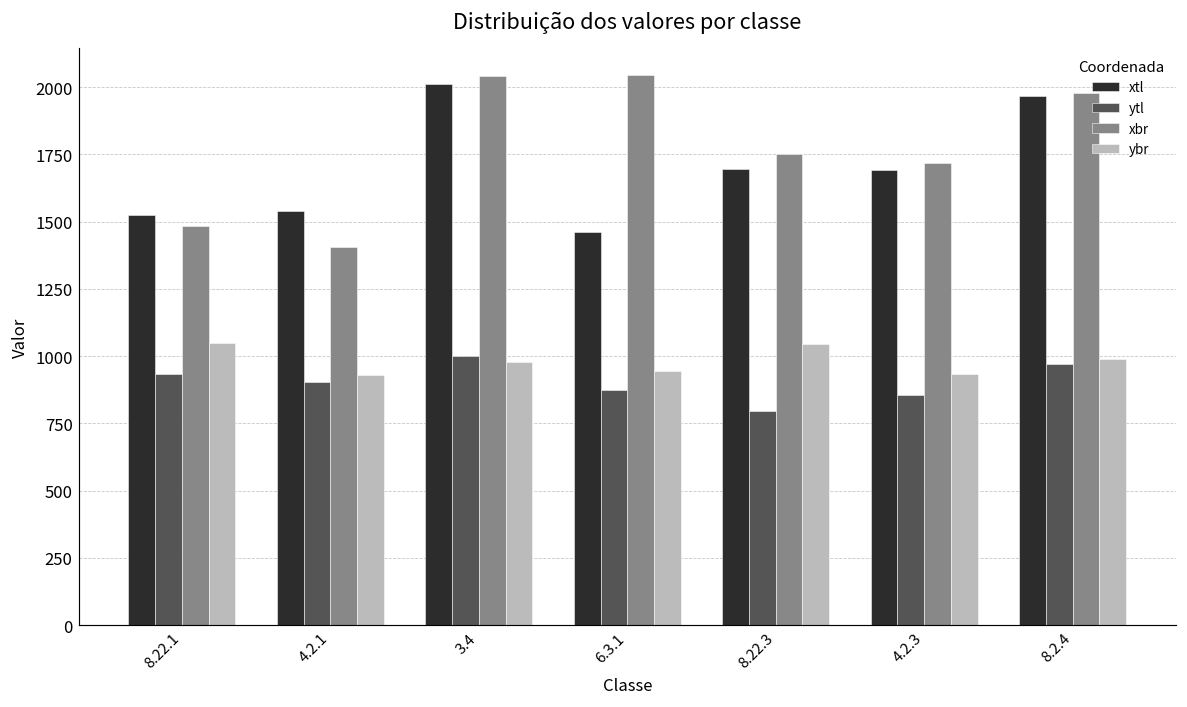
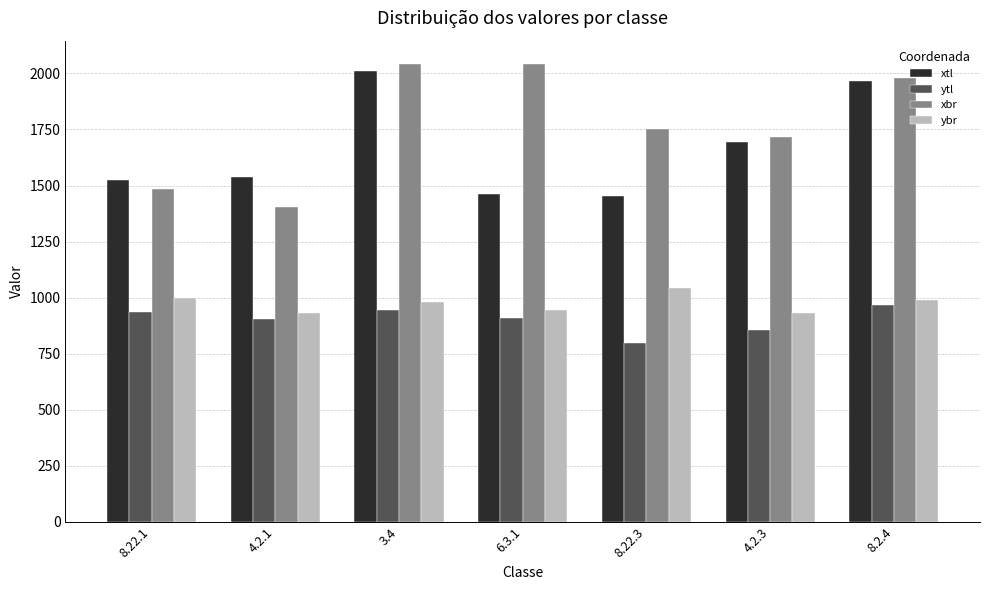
ybr, 8.22.1: 1050 -> 1000
ytl, 3.4: 1000 -> 950
ytl, 6.3.1: 870 -> 910
xtl, 8.22.3: 1690 -> 1450
